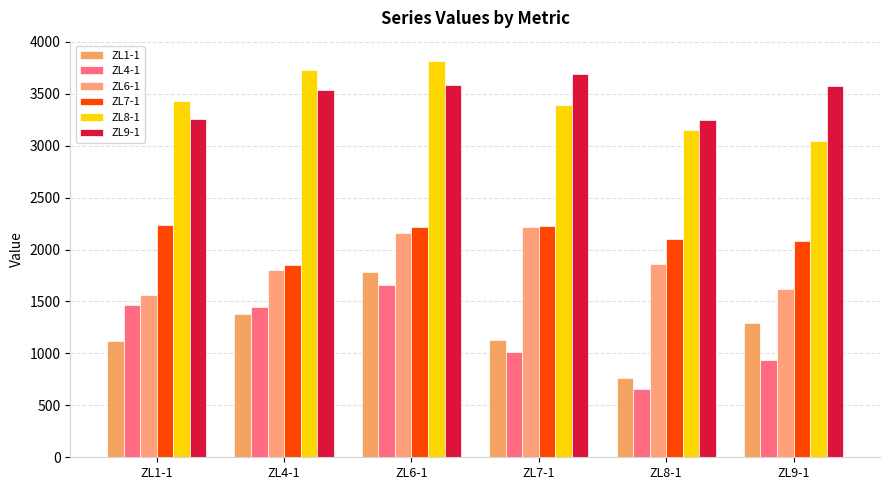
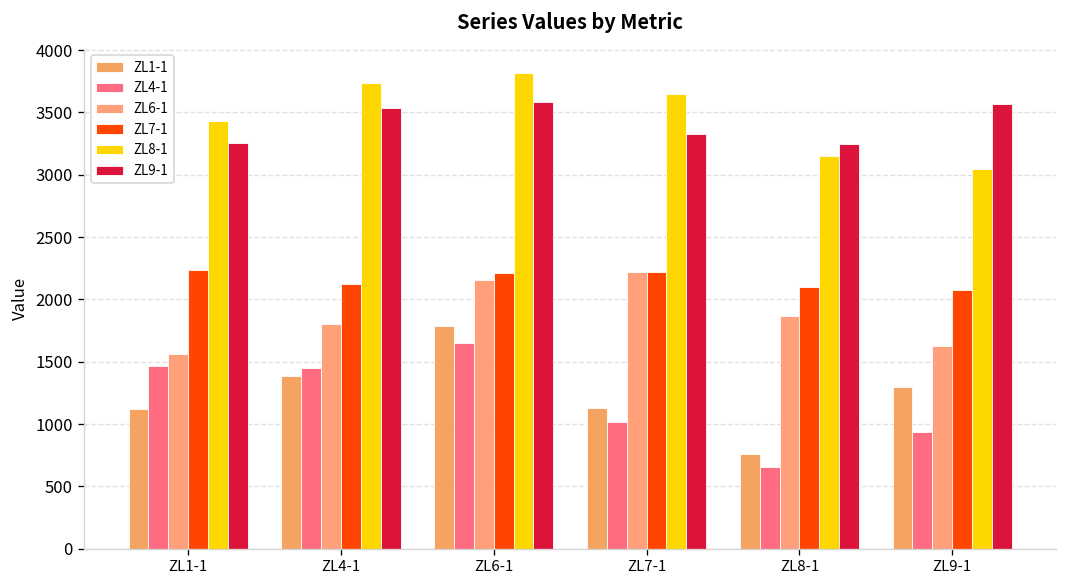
ZL7-1, ZL4-1: 1860 -> 2120
ZL8-1, ZL7-1: 3390 -> 3650
ZL9-1, ZL7-1: 3690 -> 3330
